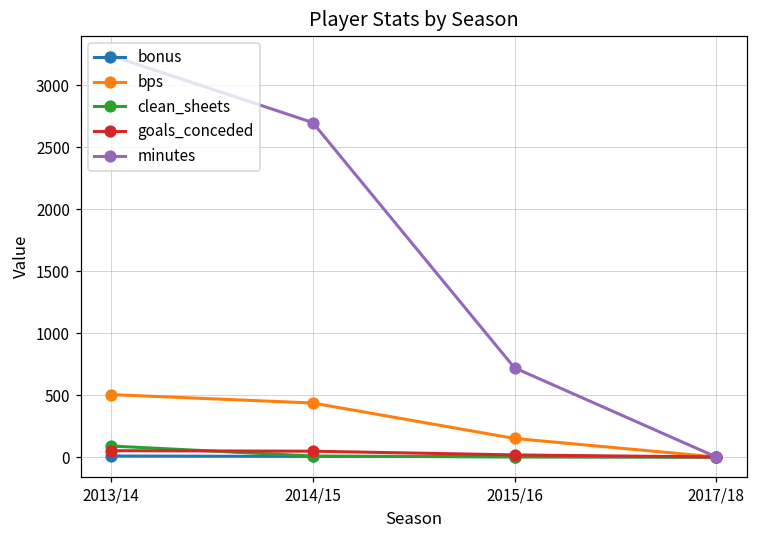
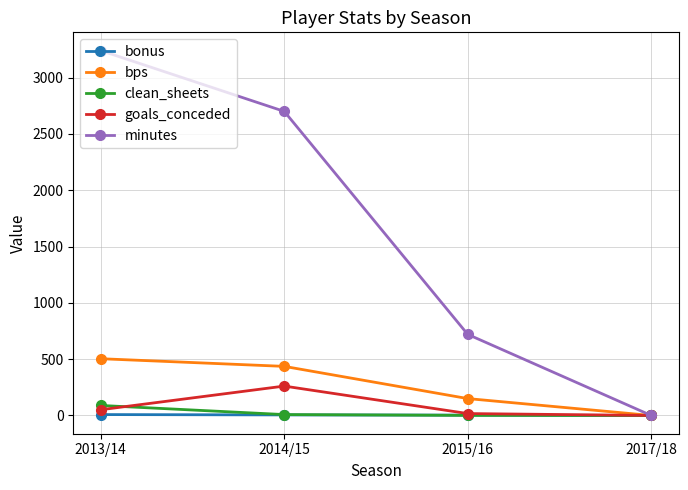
goals_conceded, 2014/15: 50 -> 260
